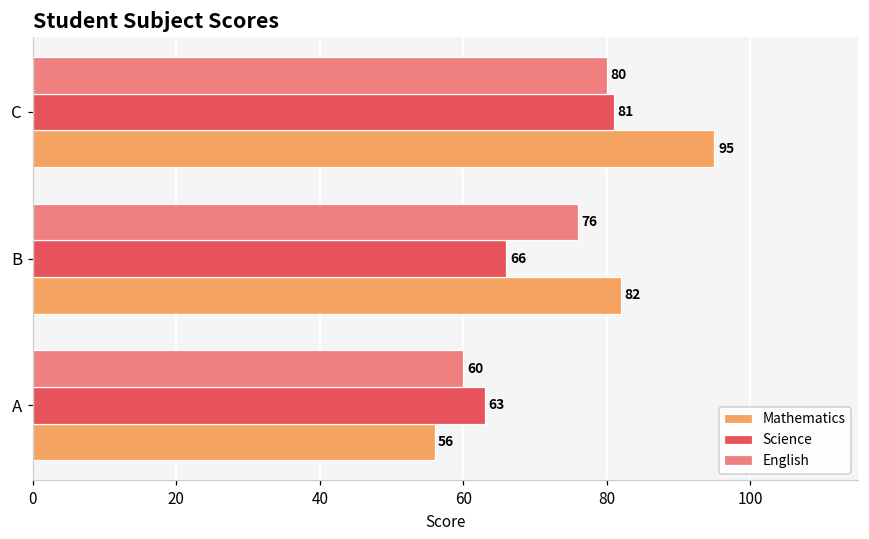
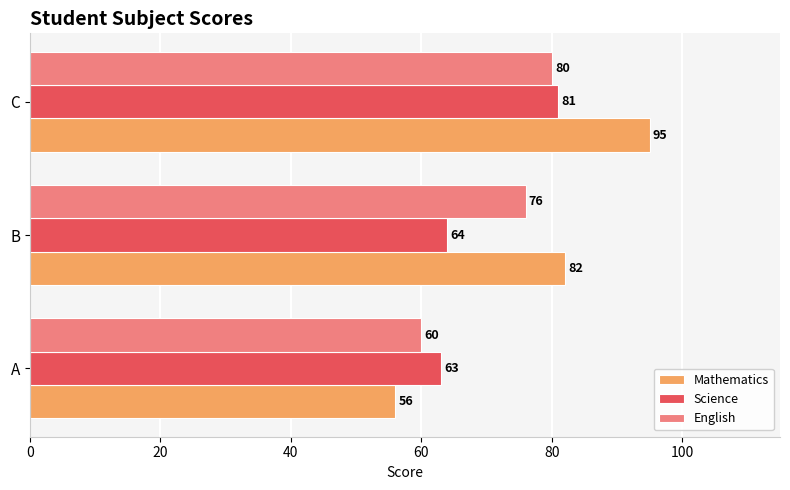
Science, B: 66 -> 64
